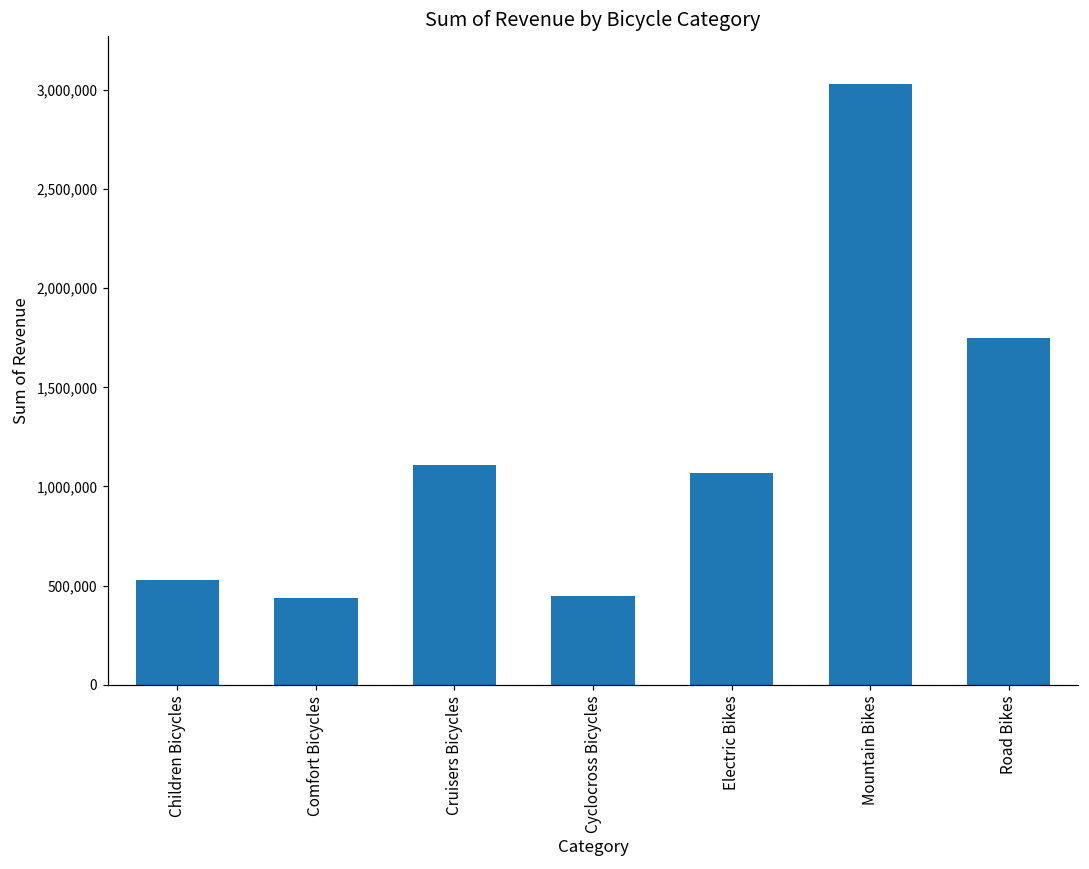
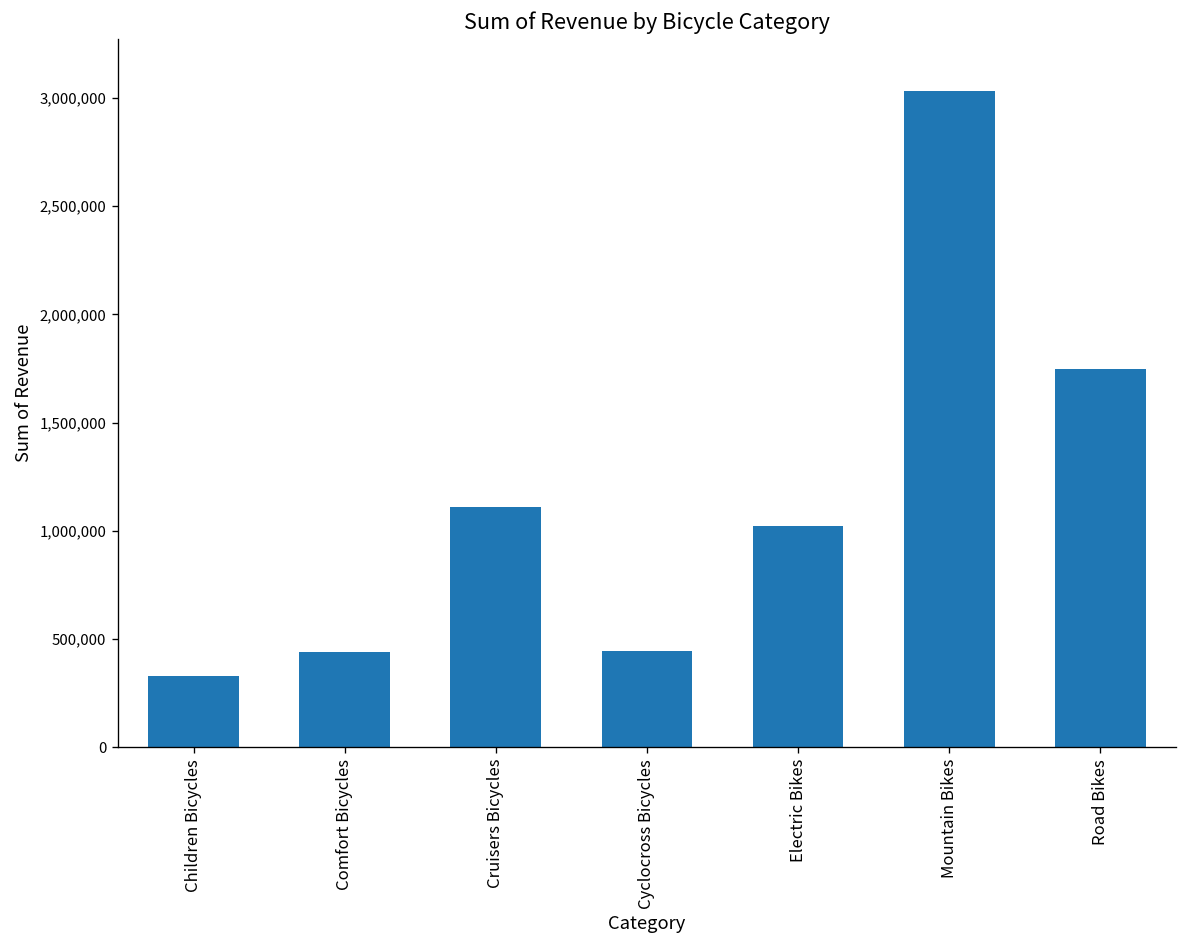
Children Bicycles: 530,000 -> 330,000
Electric Bikes: 1,070,000 -> 1,020,000
